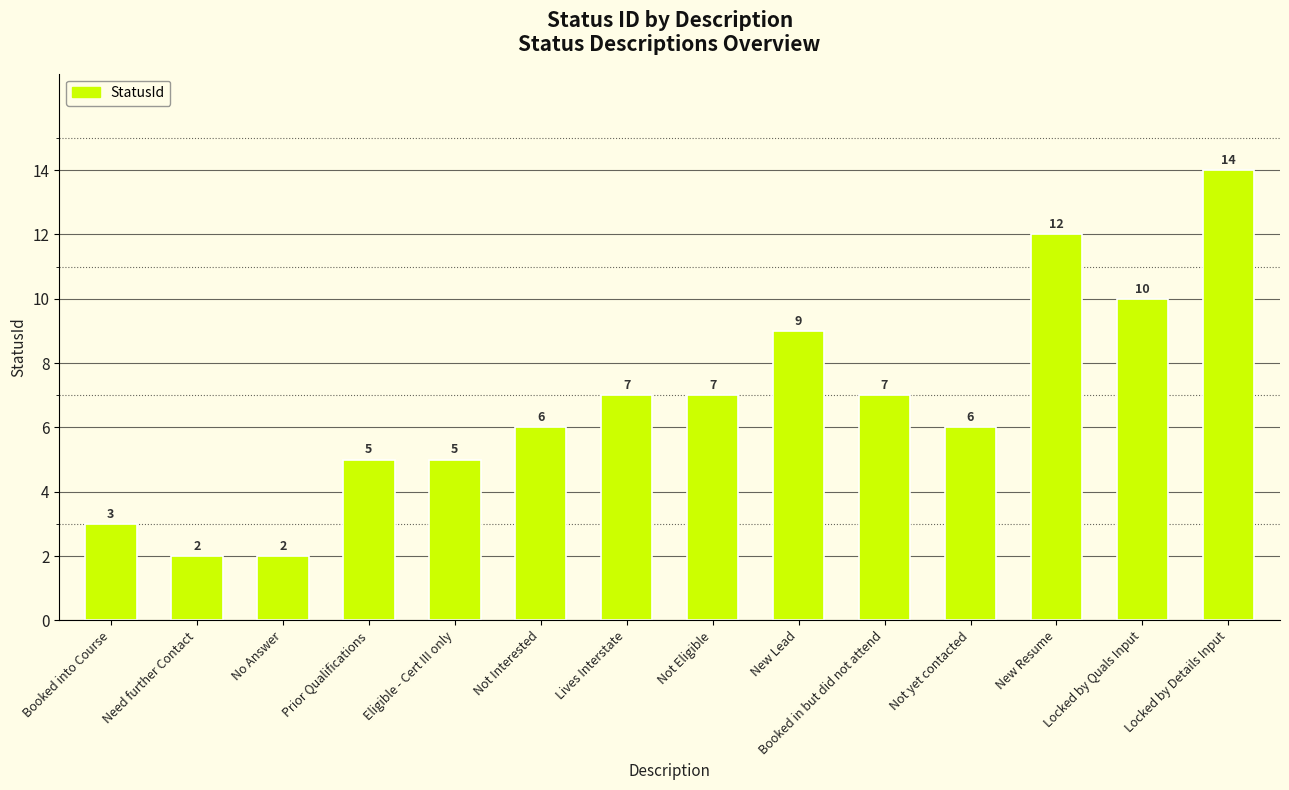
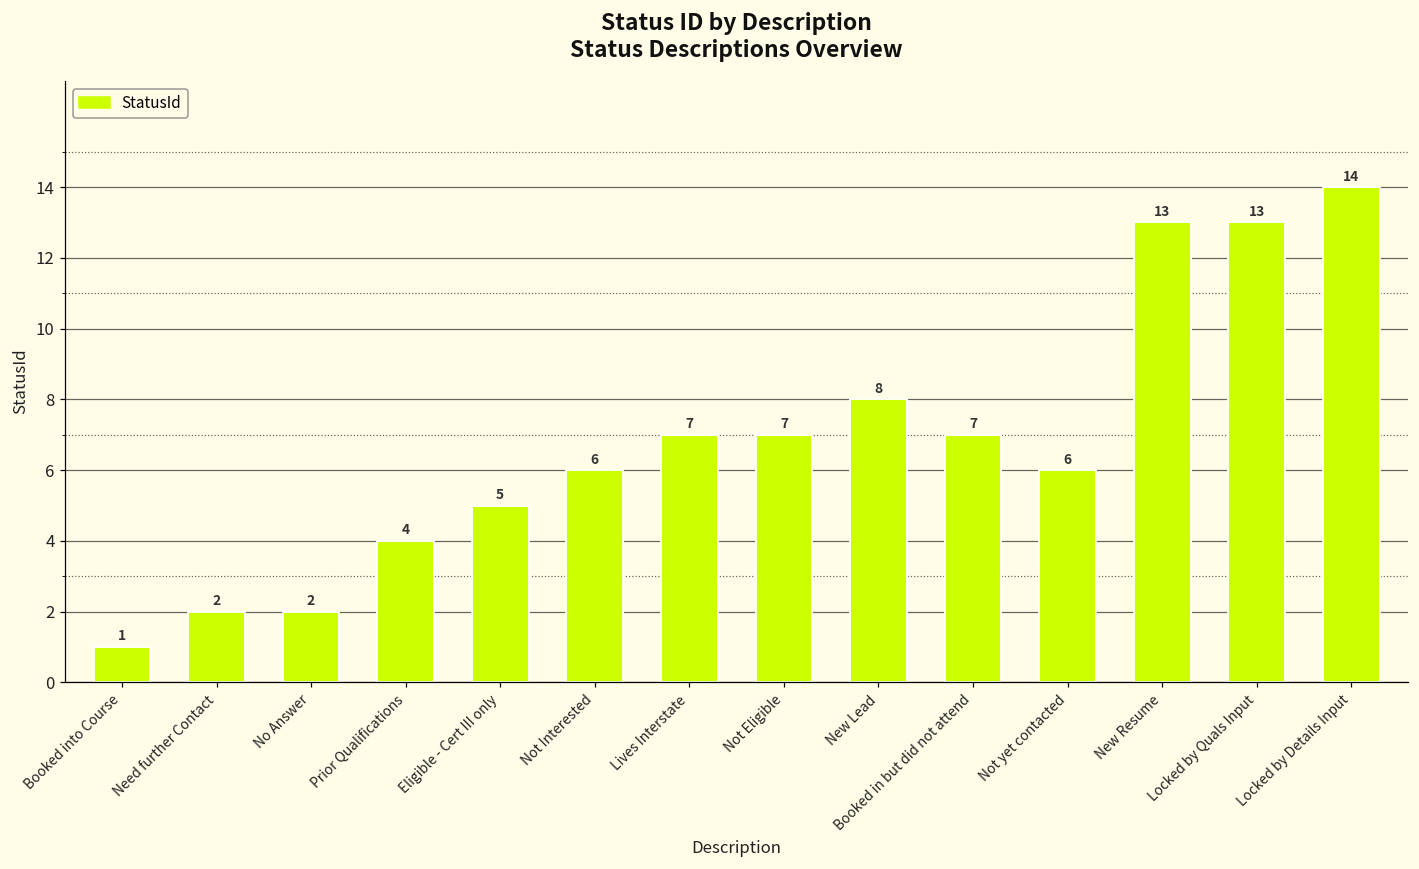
Booked into Course: 3 -> 1
Prior Qualifications: 5 -> 4
New Lead: 9 -> 8
New Resume: 12 -> 13
Locked by Quals Input: 10 -> 13
